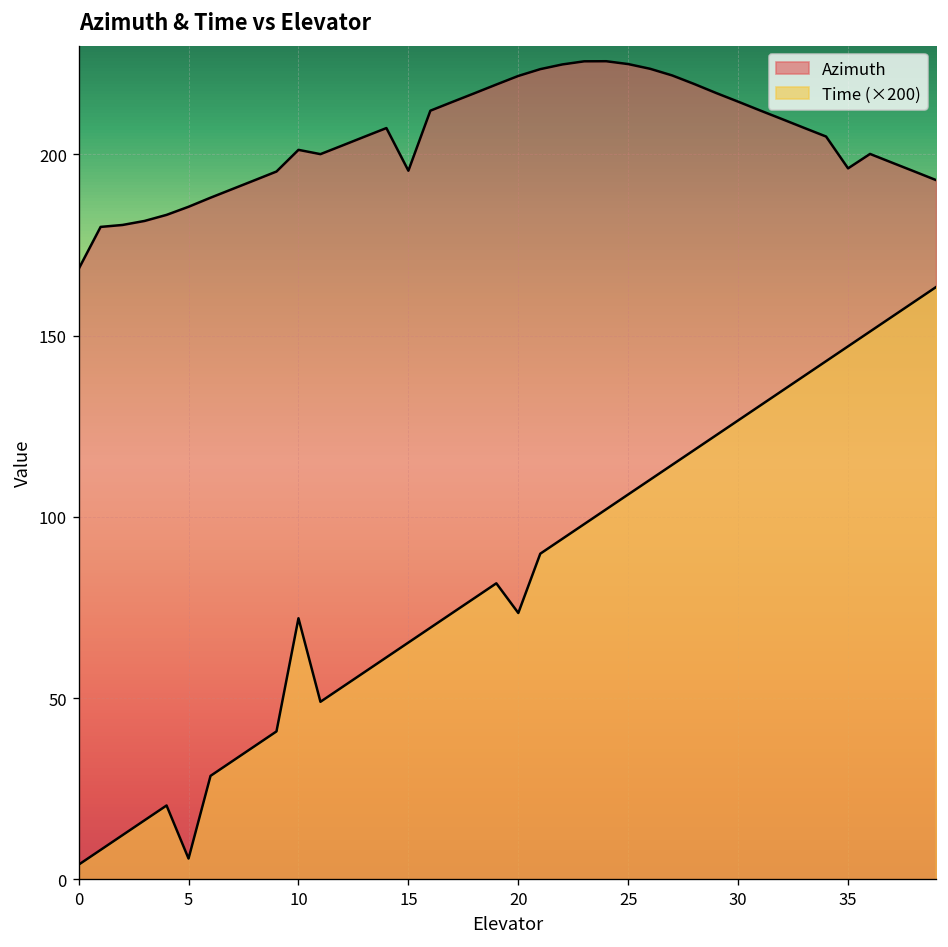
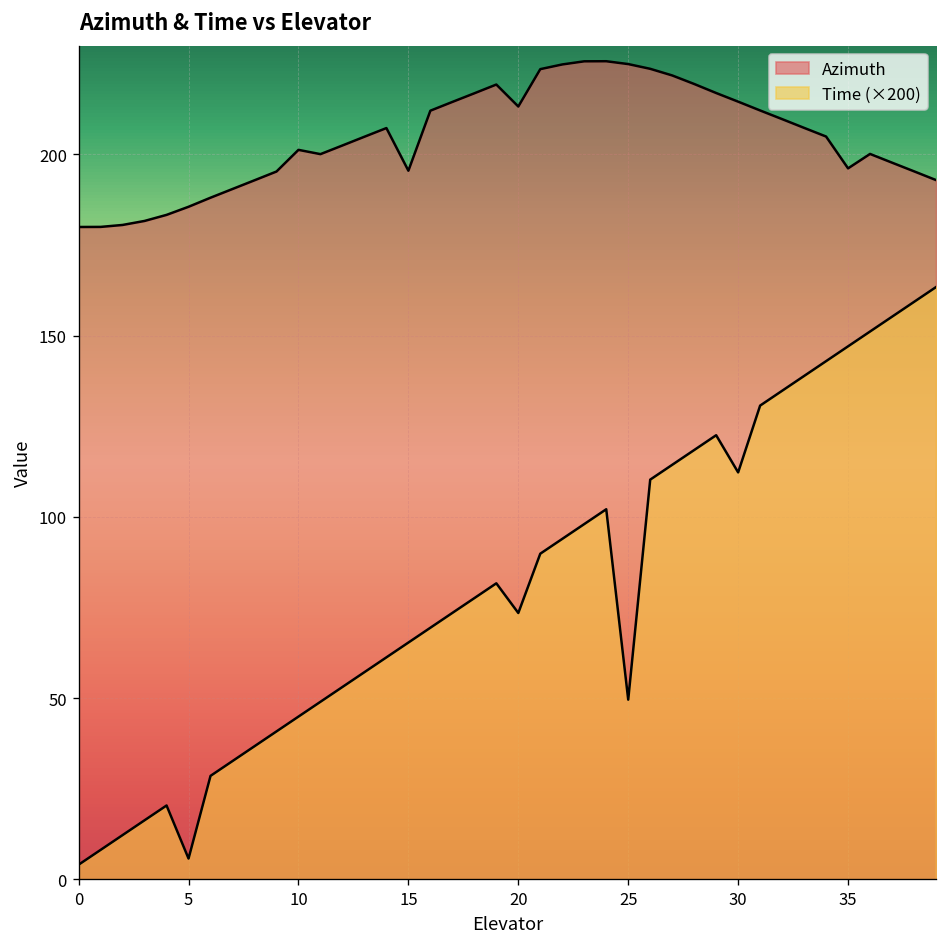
Azimuth, 0: 168 -> 180
Time (×200), 10: 72 -> 45
Azimuth, 20: 222 -> 213
Time (×200), 25: 106 -> 50
Time (×200), 30: 127 -> 112
